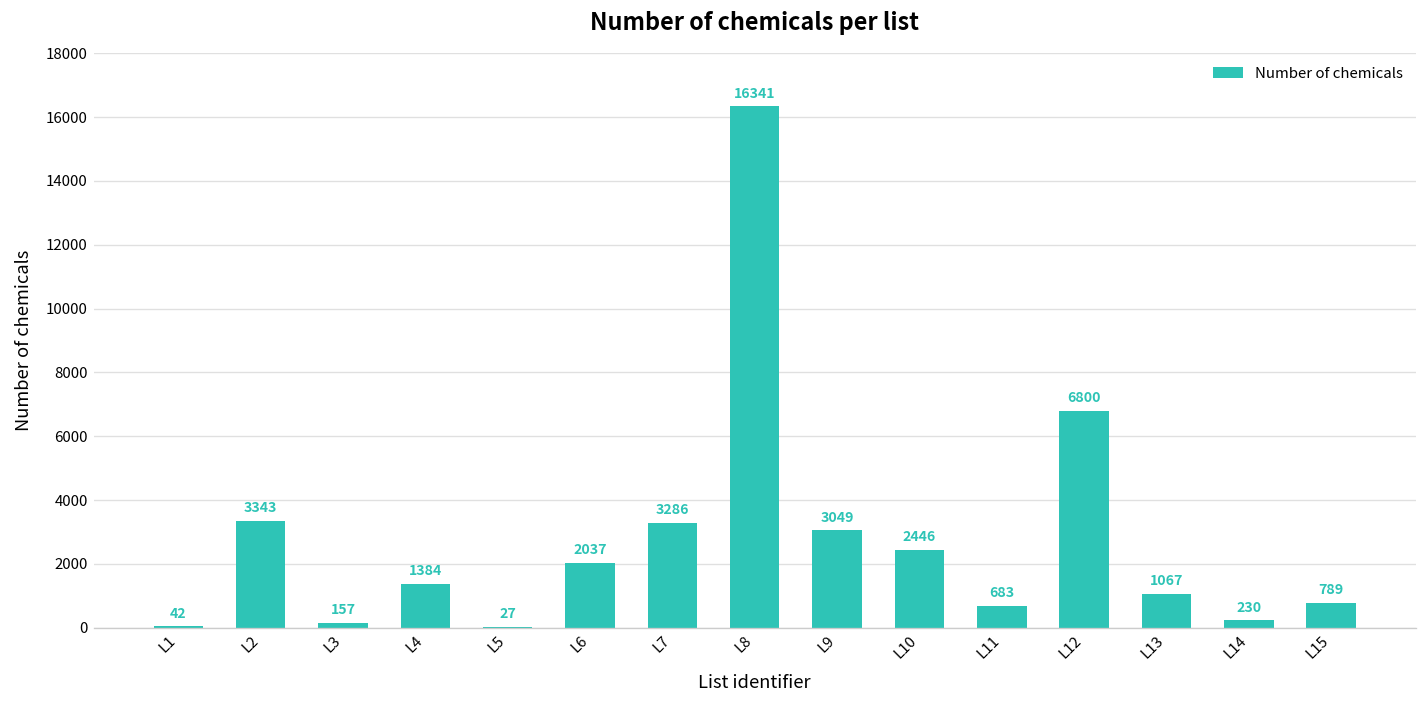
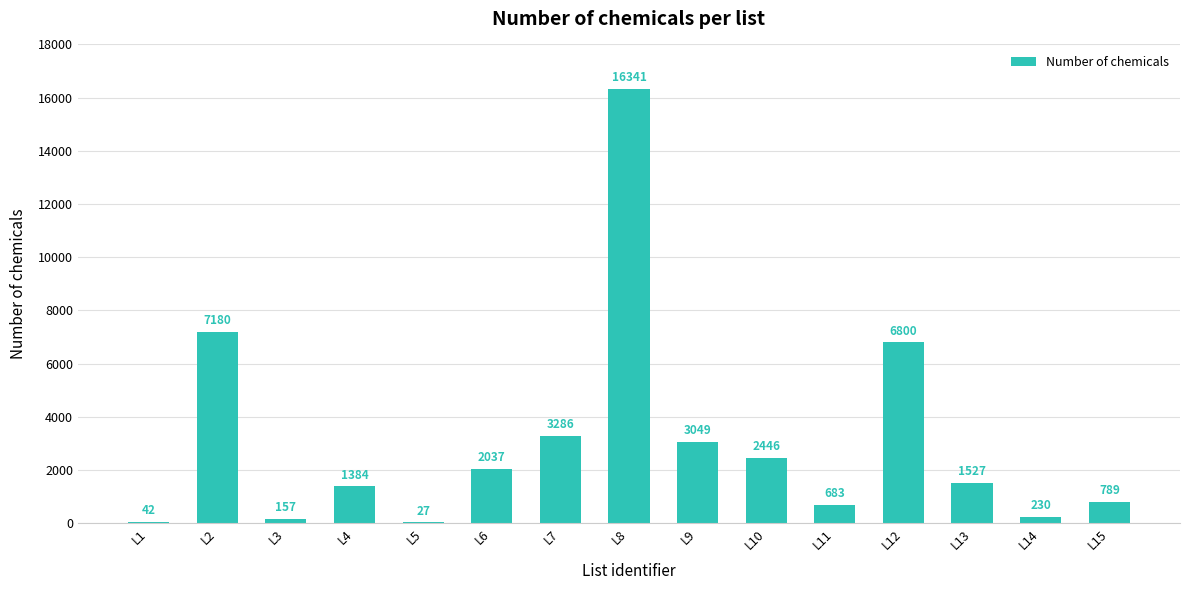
L2: 3343 -> 7180
L13: 1067 -> 1527
